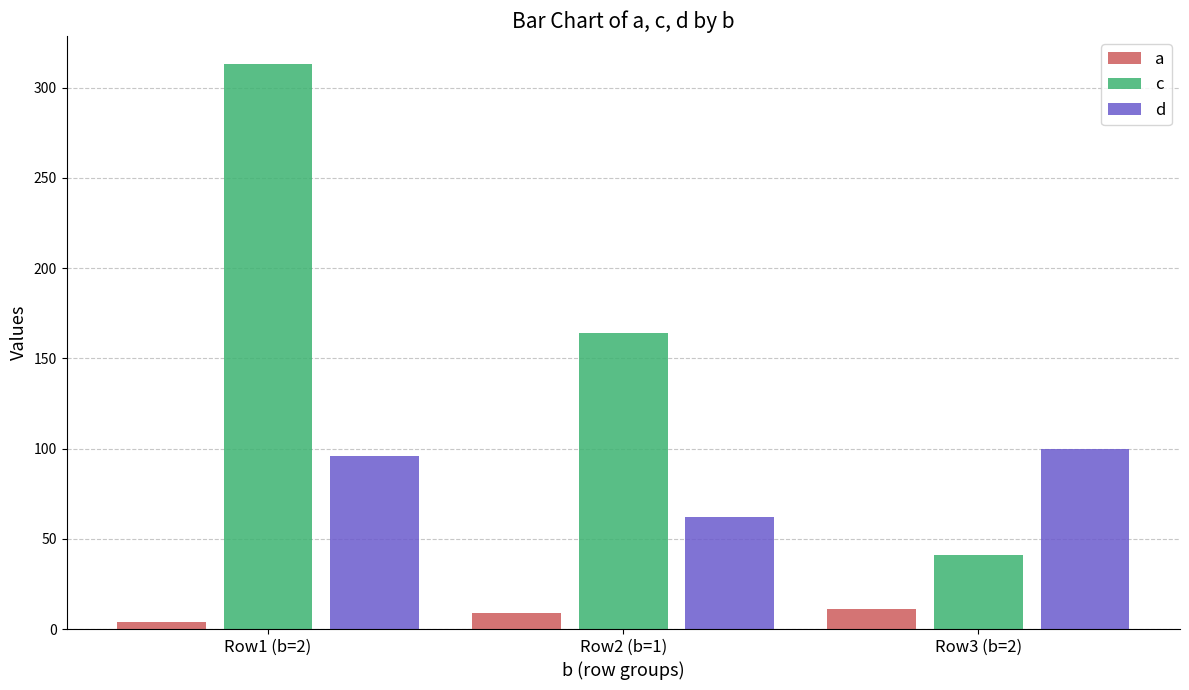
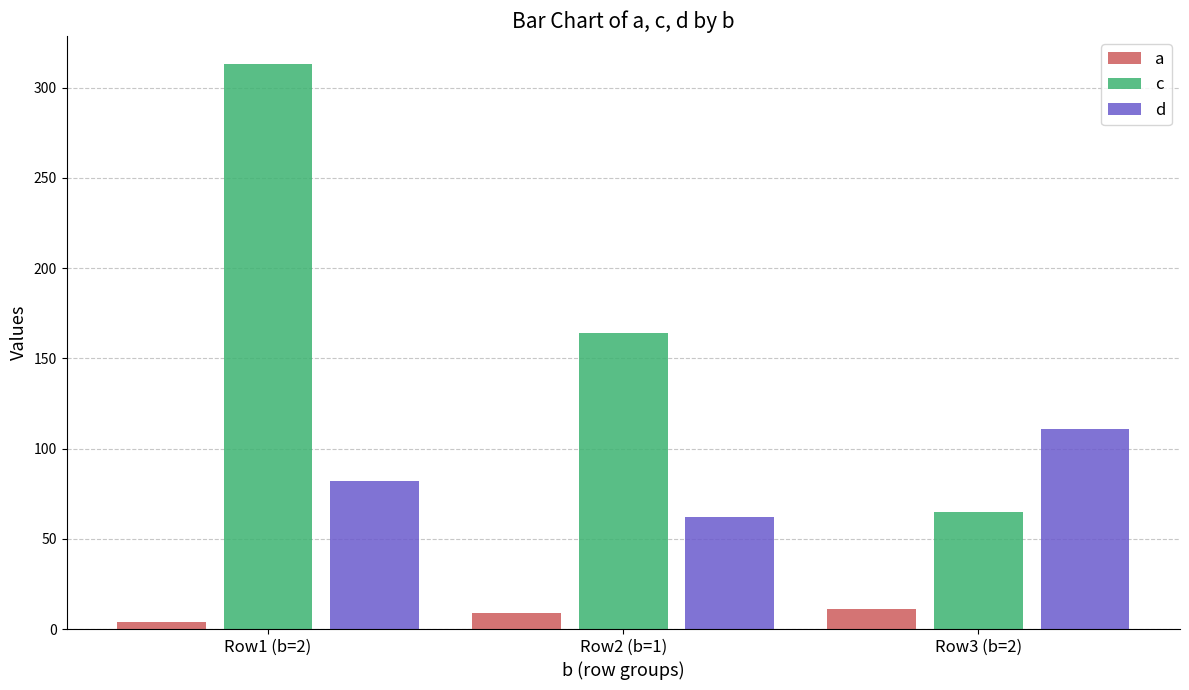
d, Row1 (b=2): 96 -> 82
c, Row3 (b=2): 41 -> 65
d, Row3 (b=2): 100 -> 111
